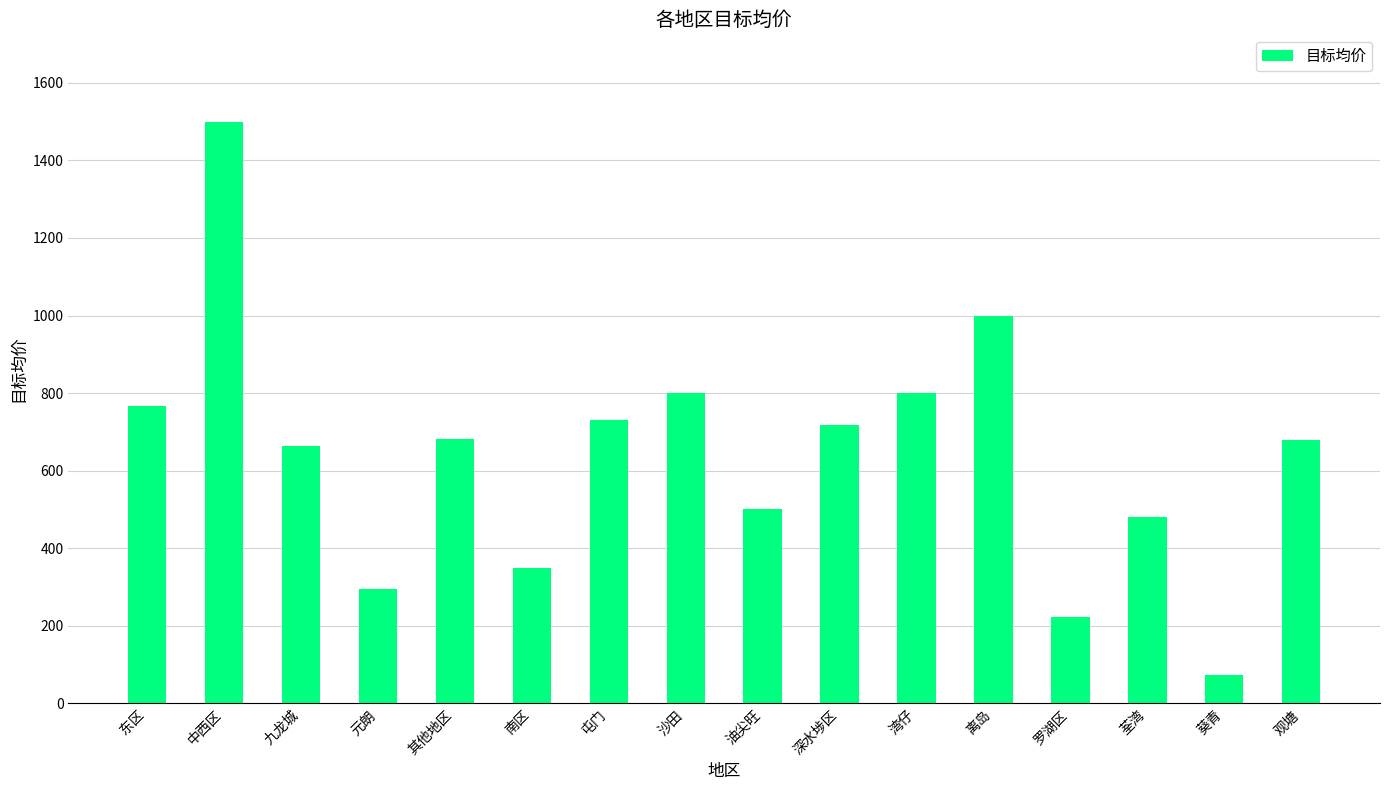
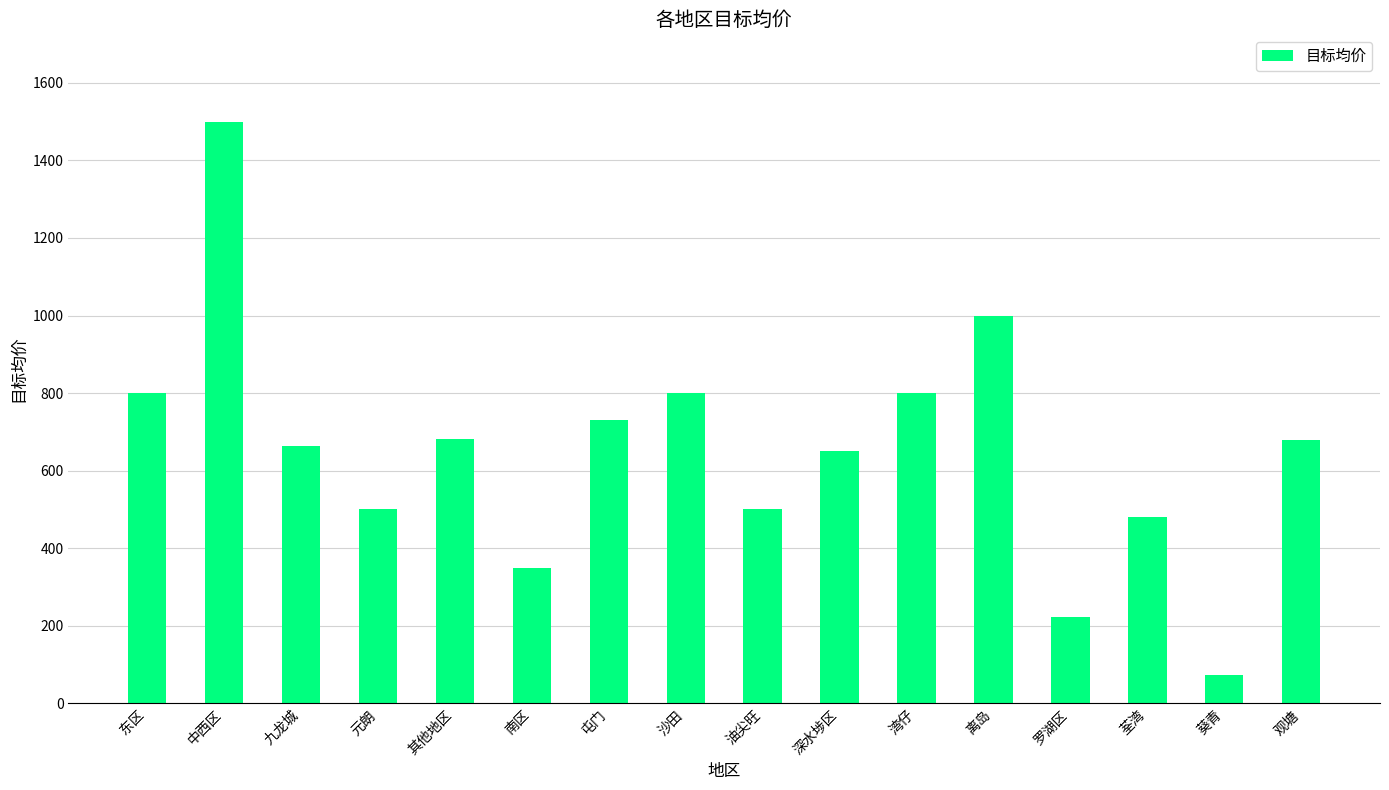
东区: 770 -> 800
元朗: 300 -> 500
深水埗区: 720 -> 650
